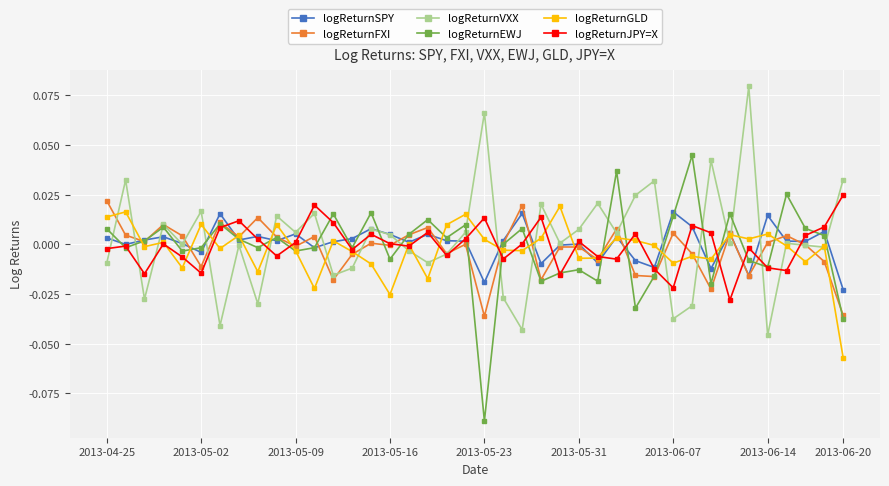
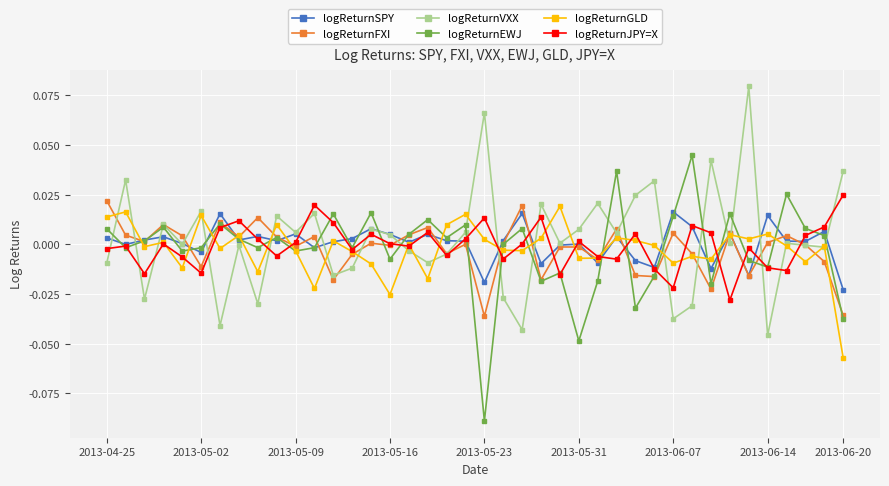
logReturnGLD, 2013-05-02: 0.010 -> 0.014
logReturnEWJ, 2013-05-31: -0.013 -> -0.049
logReturnVXX, 2013-06-20: 0.033 -> 0.037
